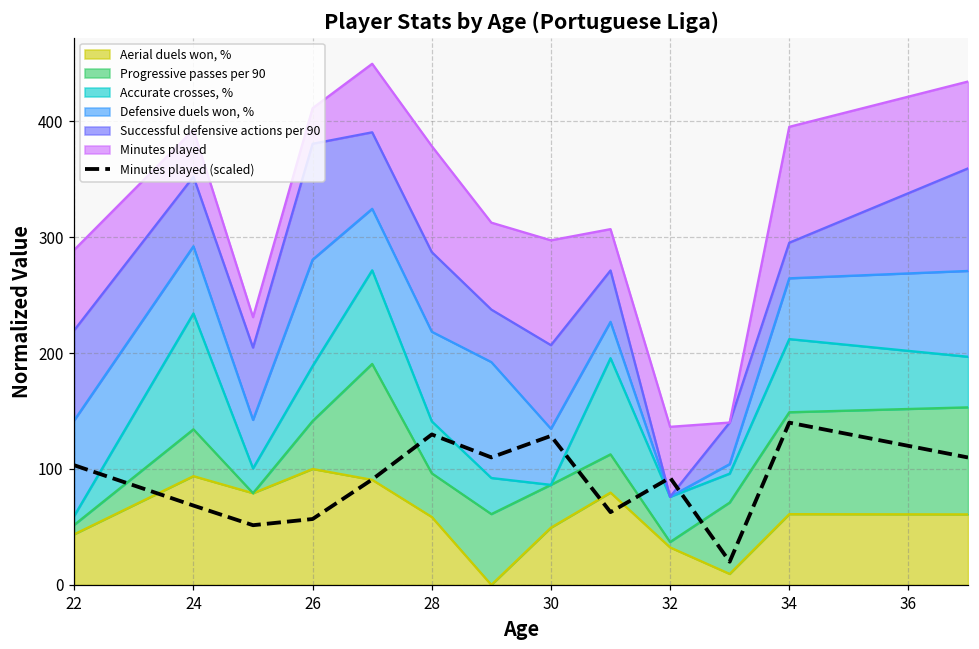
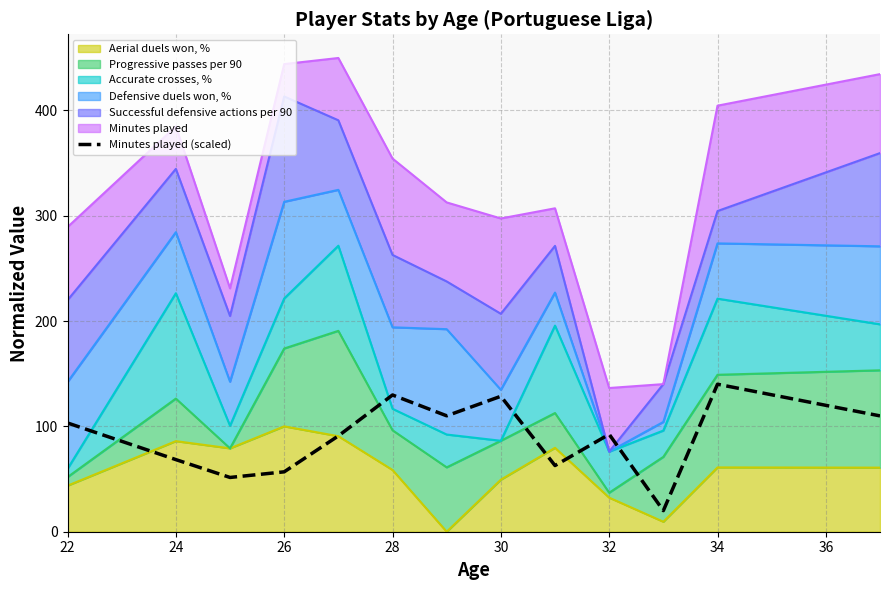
Aerial duels won, %, 24: 94 -> 86
Progressive passes per 90, 26: 41 -> 74
Accurate crosses, %, 28: 45 -> 20
Accurate crosses, %, 34: 63 -> 72
